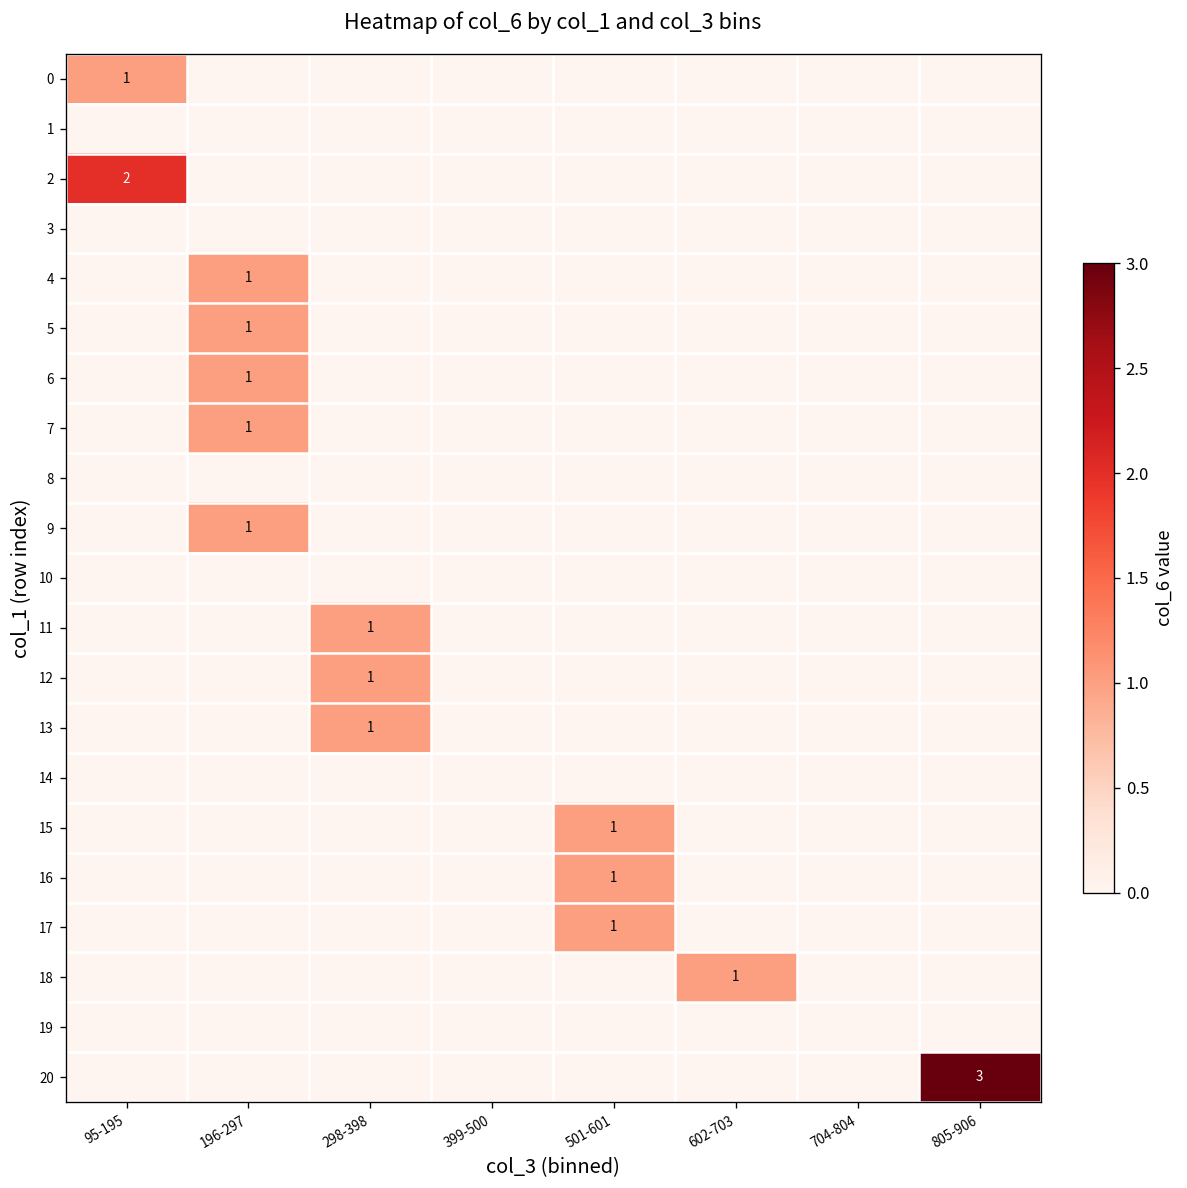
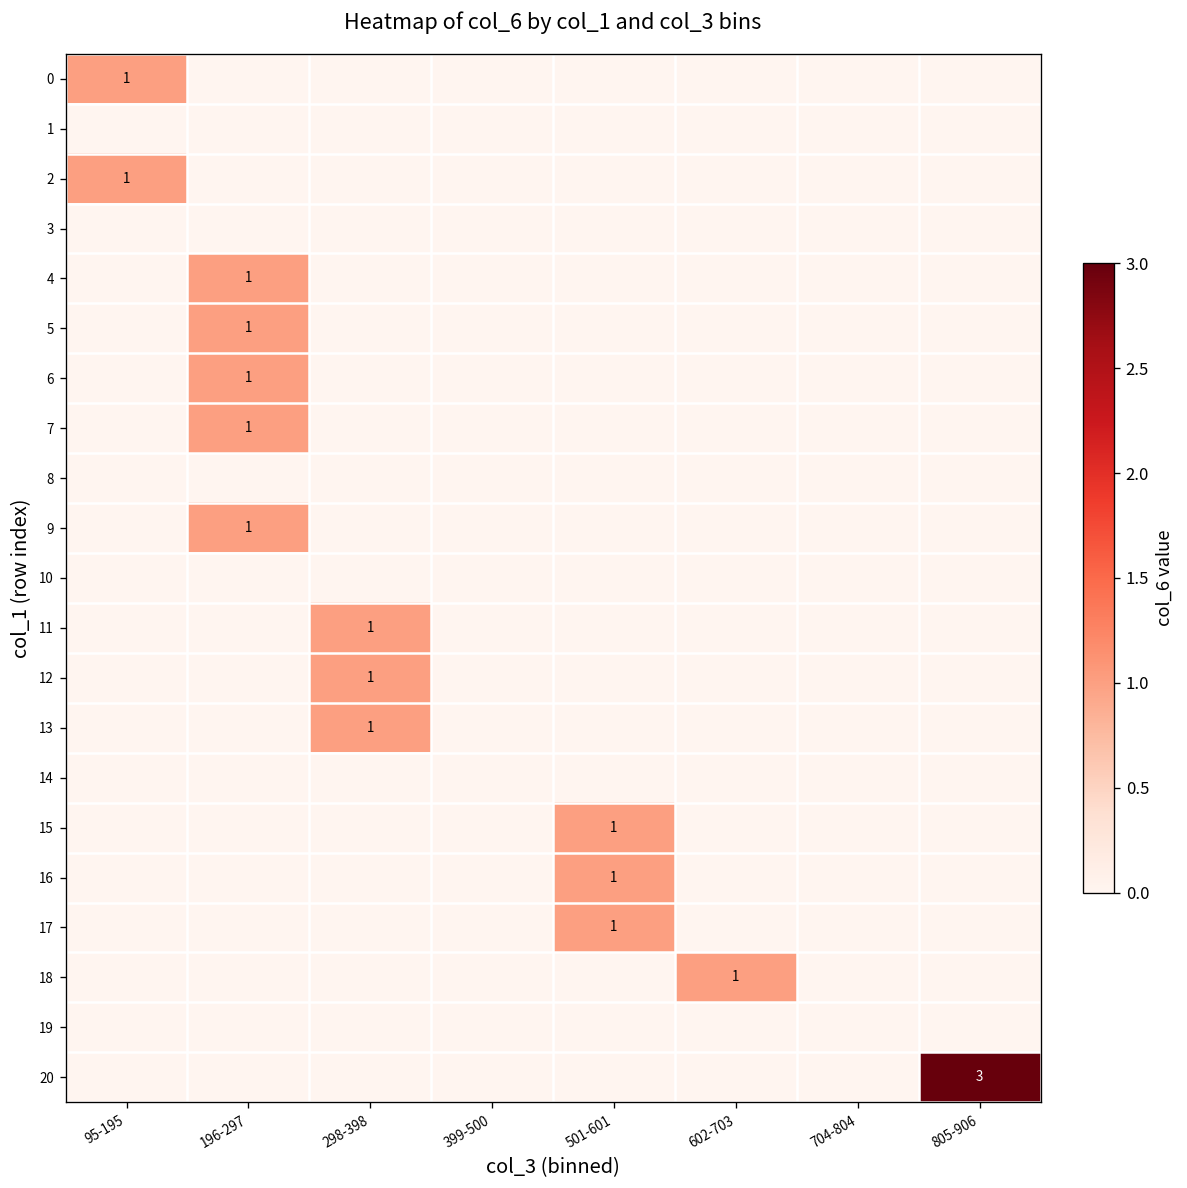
2, 95-195: 2 -> 1
